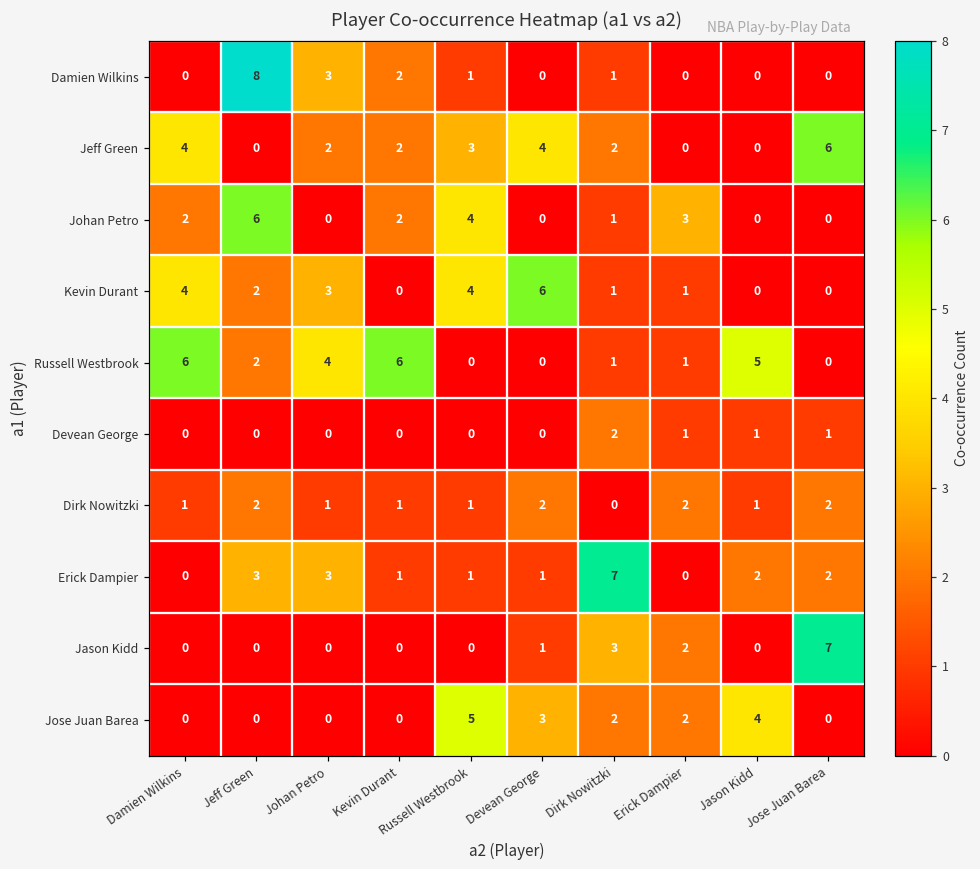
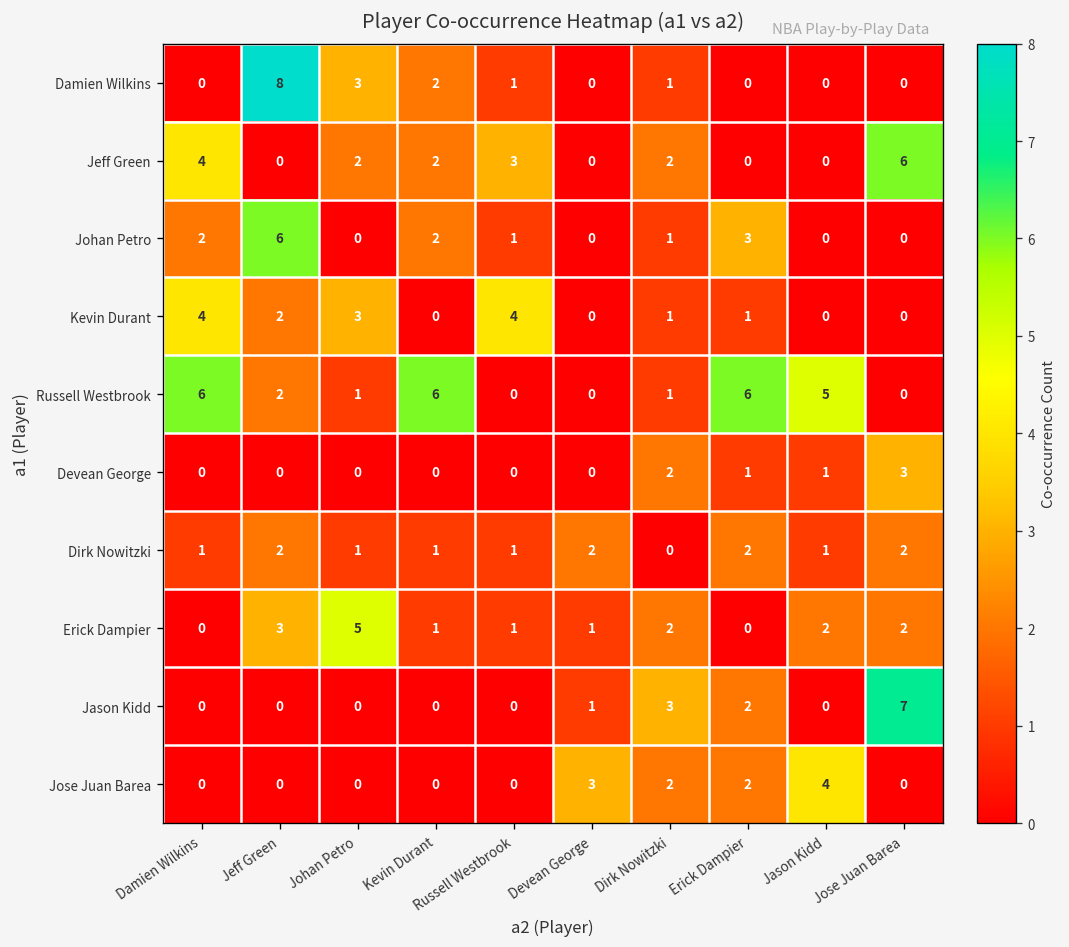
Jeff Green, Devean George: 4 -> 0
Johan Petro, Russell Westbrook: 4 -> 1
Kevin Durant, Devean George: 6 -> 0
Russell Westbrook, Johan Petro: 4 -> 1
Russell Westbrook, Erick Dampier: 1 -> 6
Devean George, Jose Juan Barea: 1 -> 3
Erick Dampier, Johan Petro: 3 -> 5
Erick Dampier, Dirk Nowitzki: 7 -> 2
Jose Juan Barea, Russell Westbrook: 5 -> 0
